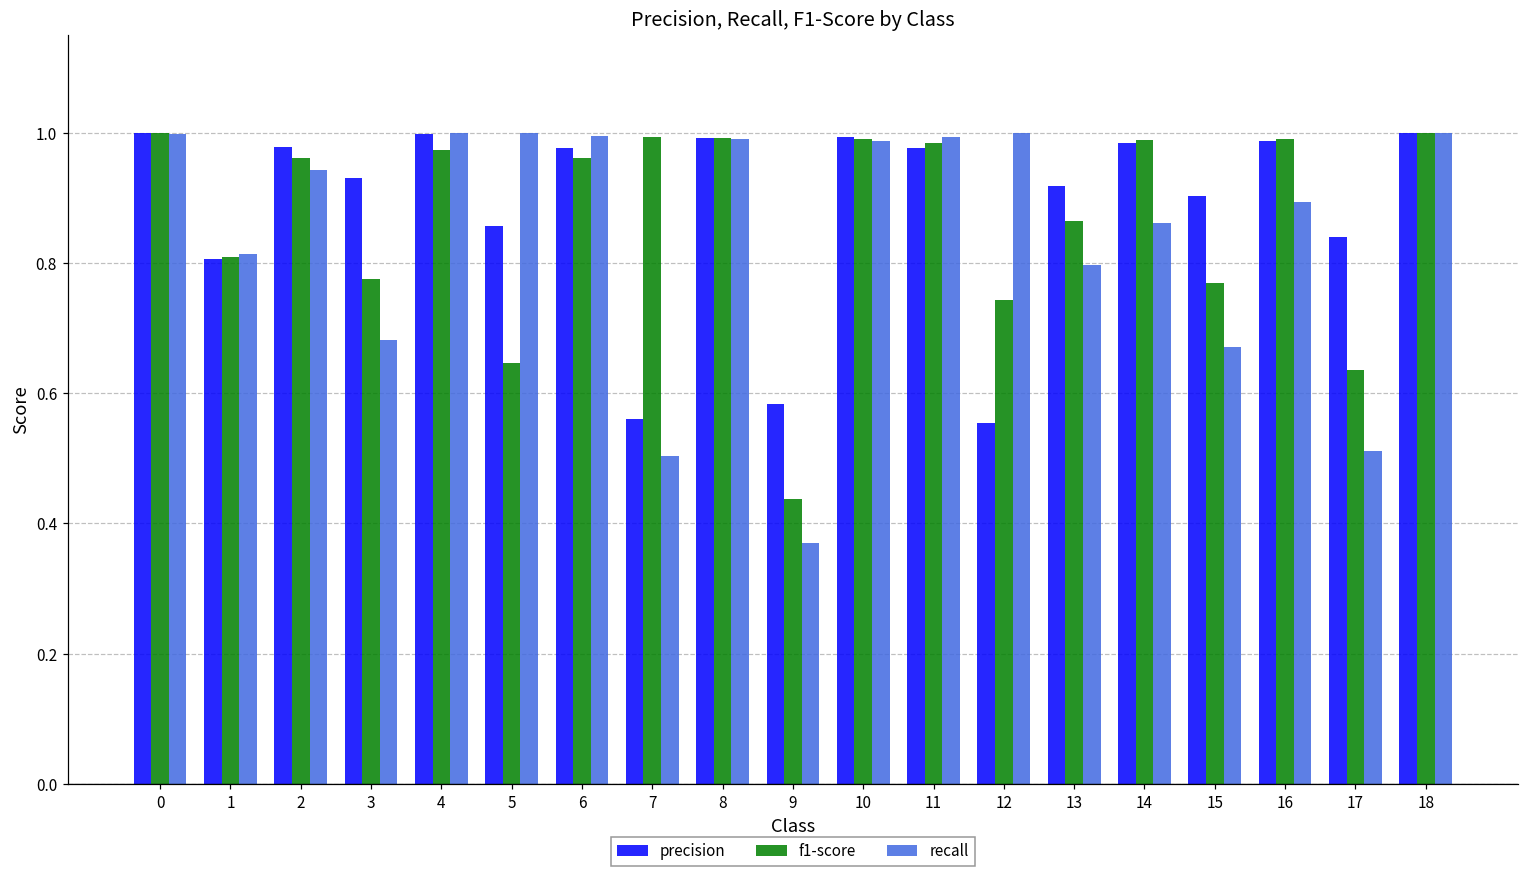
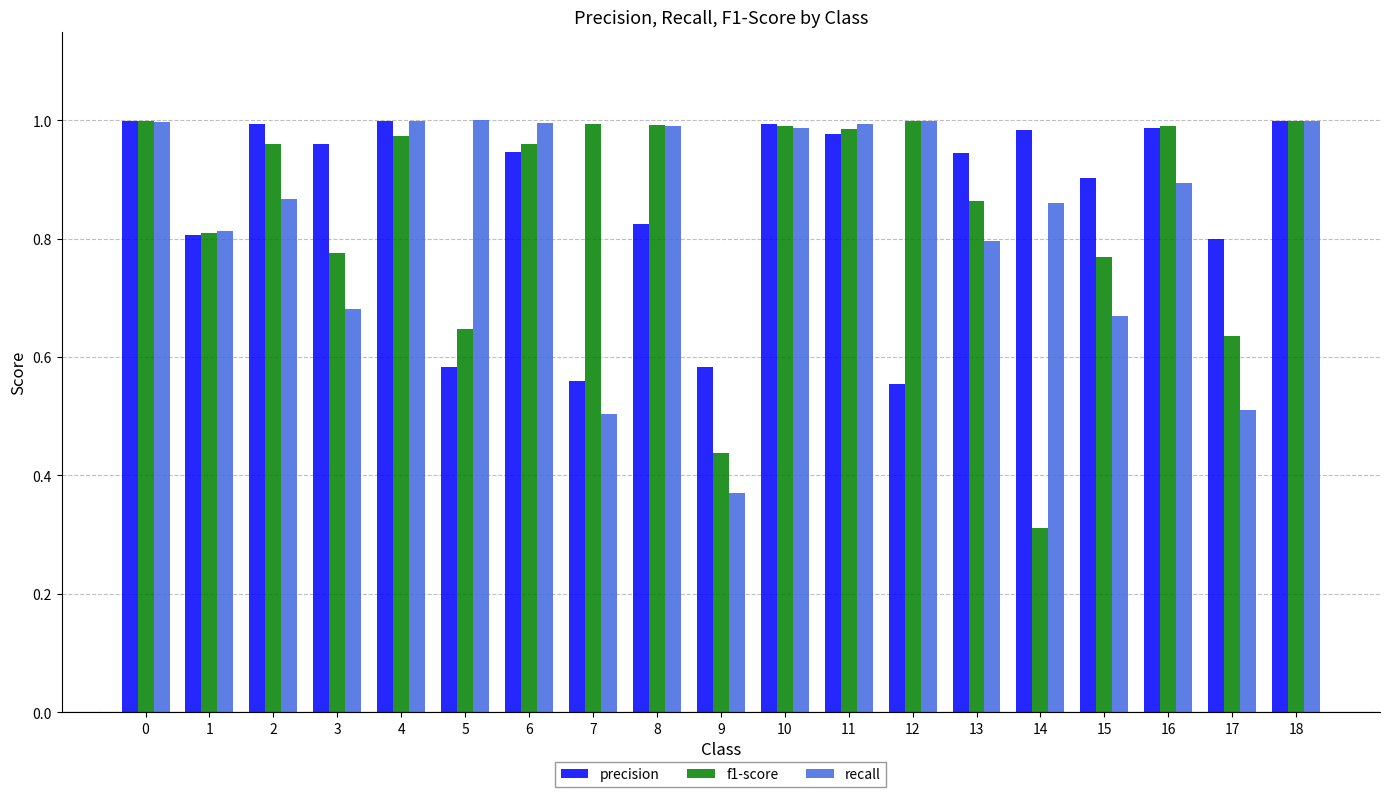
precision, 2: 0.98 -> 0.99
recall, 2: 0.94 -> 0.87
precision, 3: 0.93 -> 0.96
precision, 5: 0.86 -> 0.58
precision, 6: 0.98 -> 0.95
precision, 8: 0.99 -> 0.82
f1-score, 12: 0.74 -> 1.00
precision, 13: 0.92 -> 0.94
f1-score, 14: 0.99 -> 0.31
precision, 17: 0.84 -> 0.80
